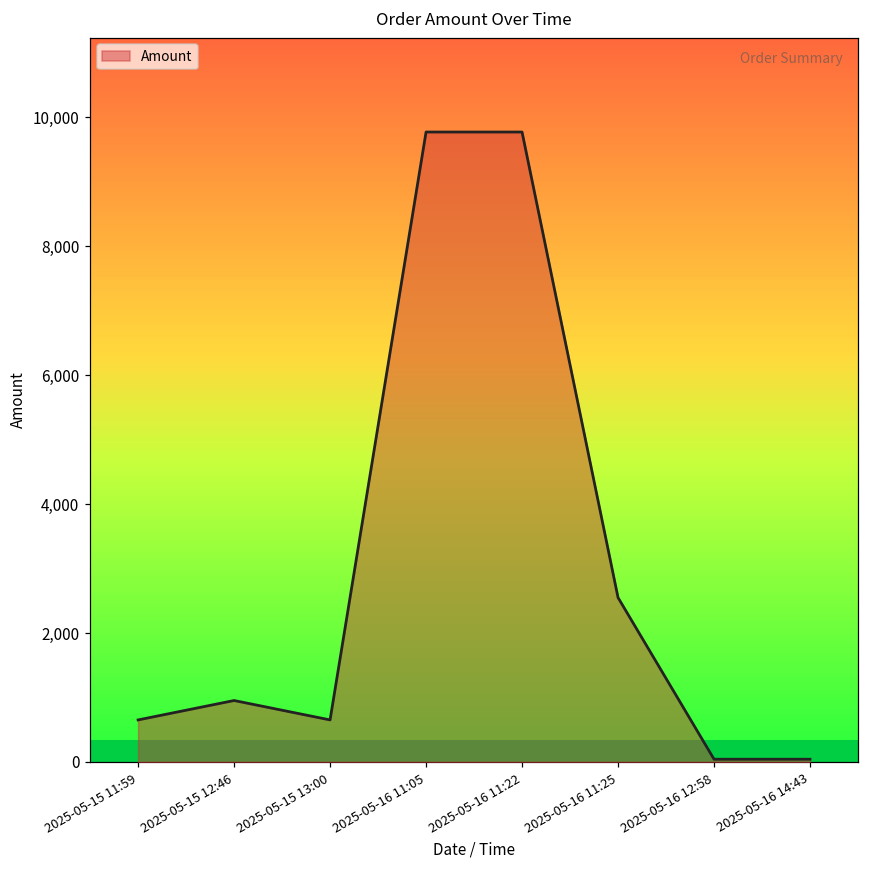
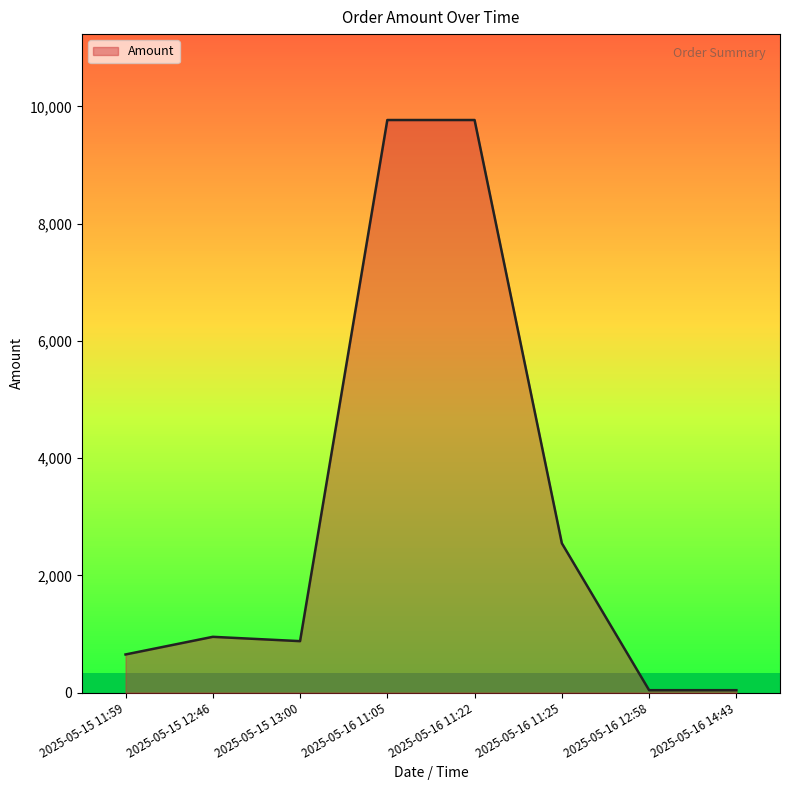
2025-05-15 13:00: 700 -> 900
